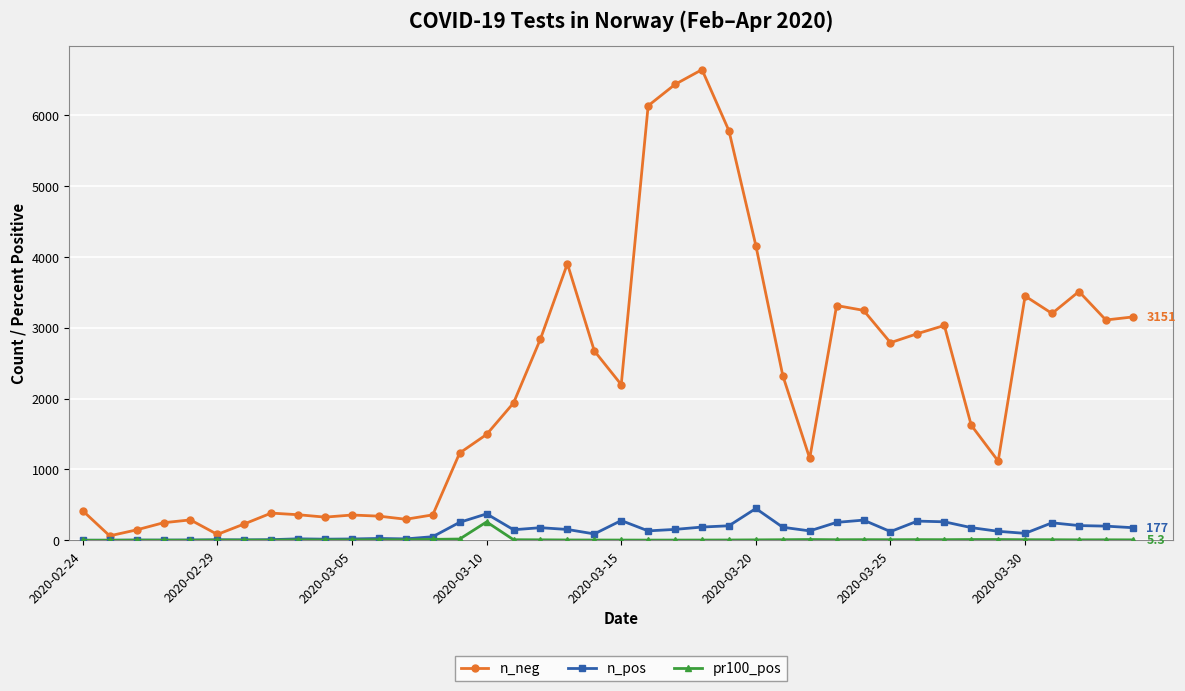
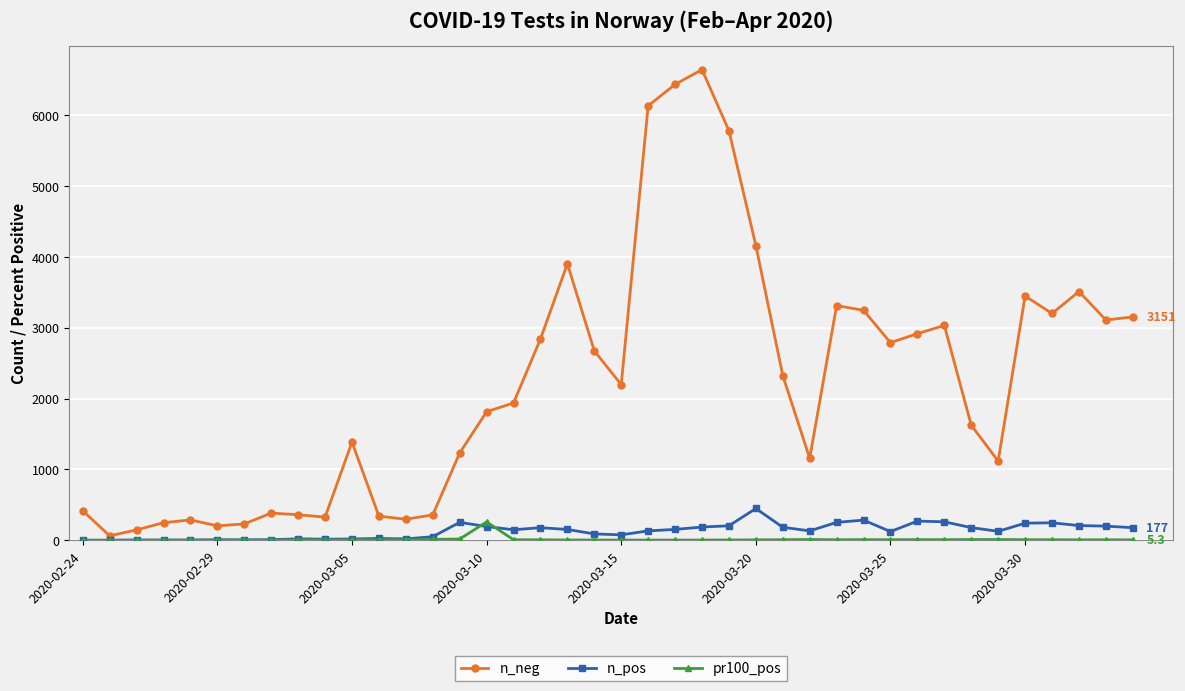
n_neg, 2020-02-29: 100 -> 200
n_neg, 2020-03-05: 400 -> 1400
n_neg, 2020-03-10: 1500 -> 1800
n_pos, 2020-03-10: 400 -> 200
n_pos, 2020-03-15: 300 -> 100
n_pos, 2020-03-30: 100 -> 200
